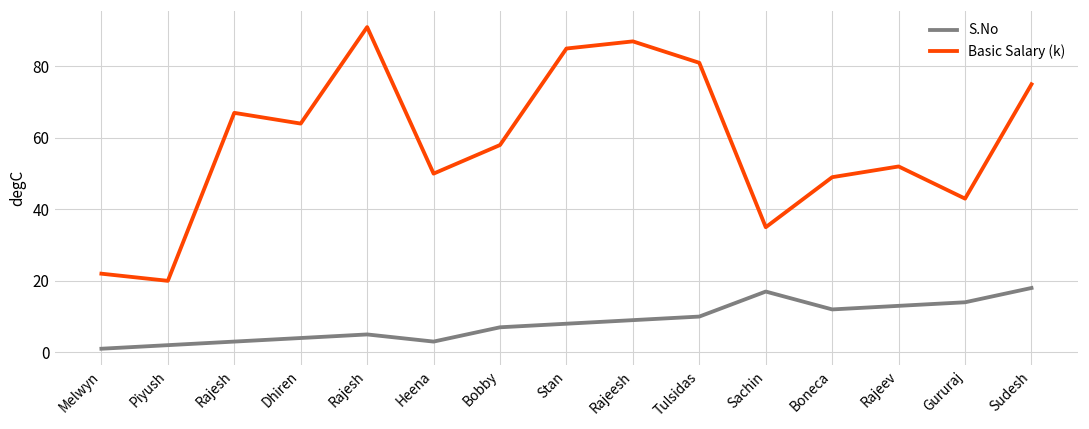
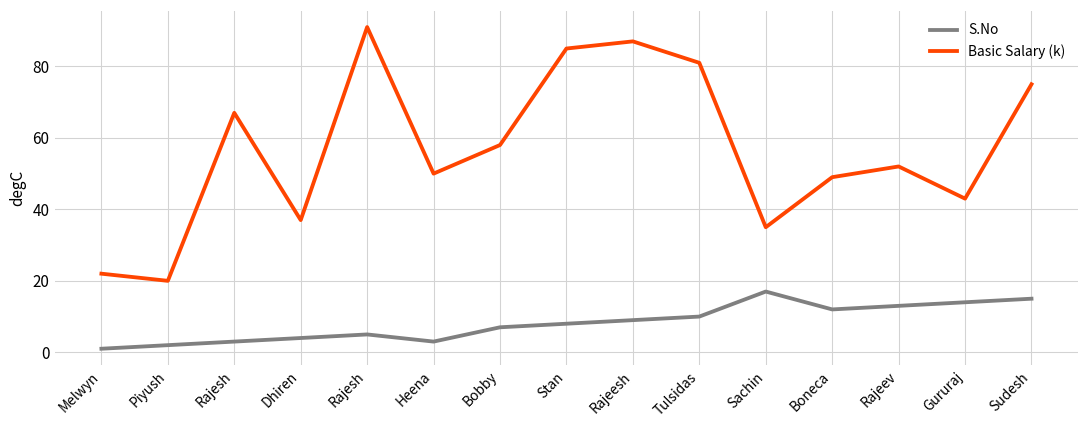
Basic Salary (k), Dhiren: 64 -> 37
S.No, Sudesh: 18 -> 15
